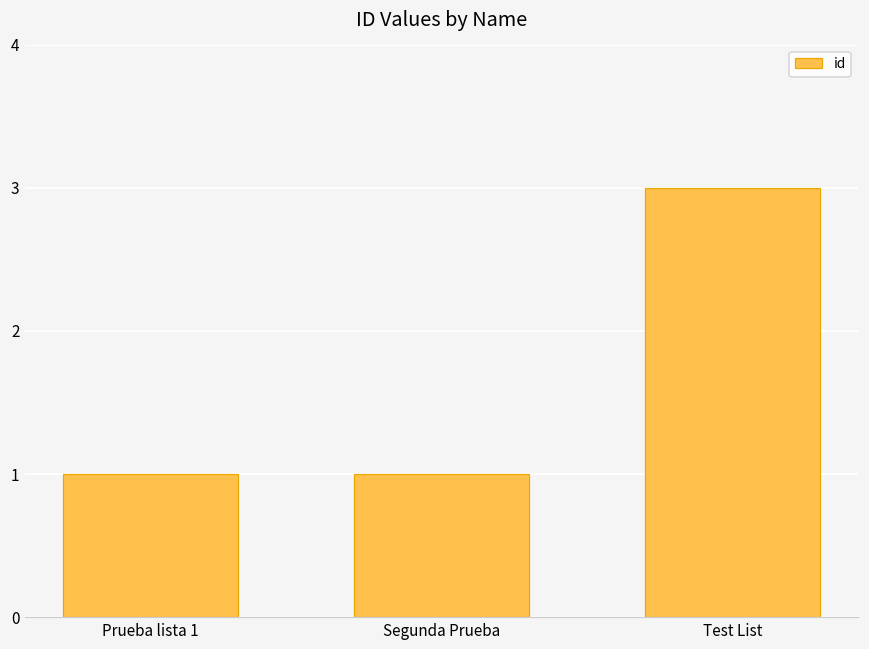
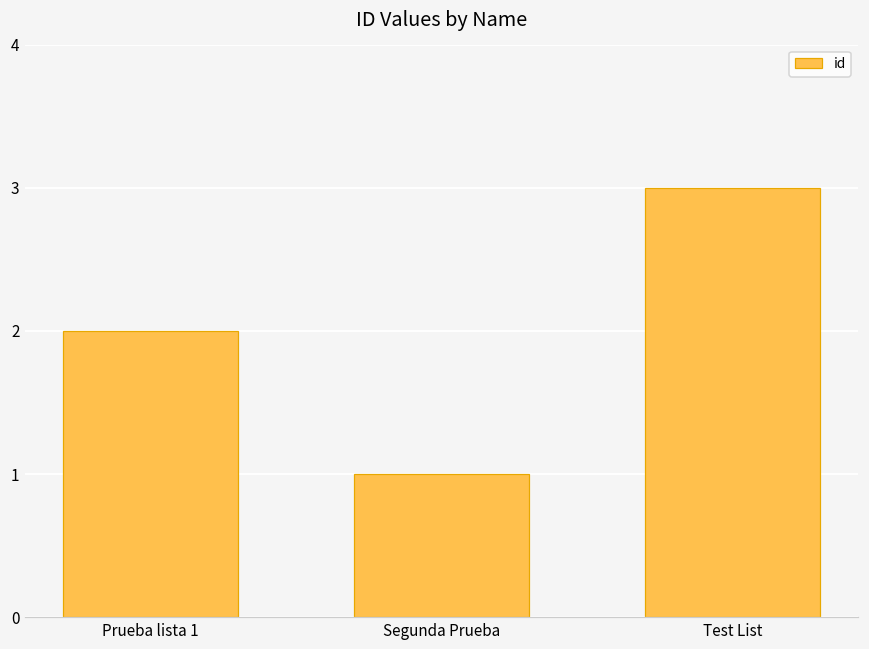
Prueba lista 1: 1 -> 2
